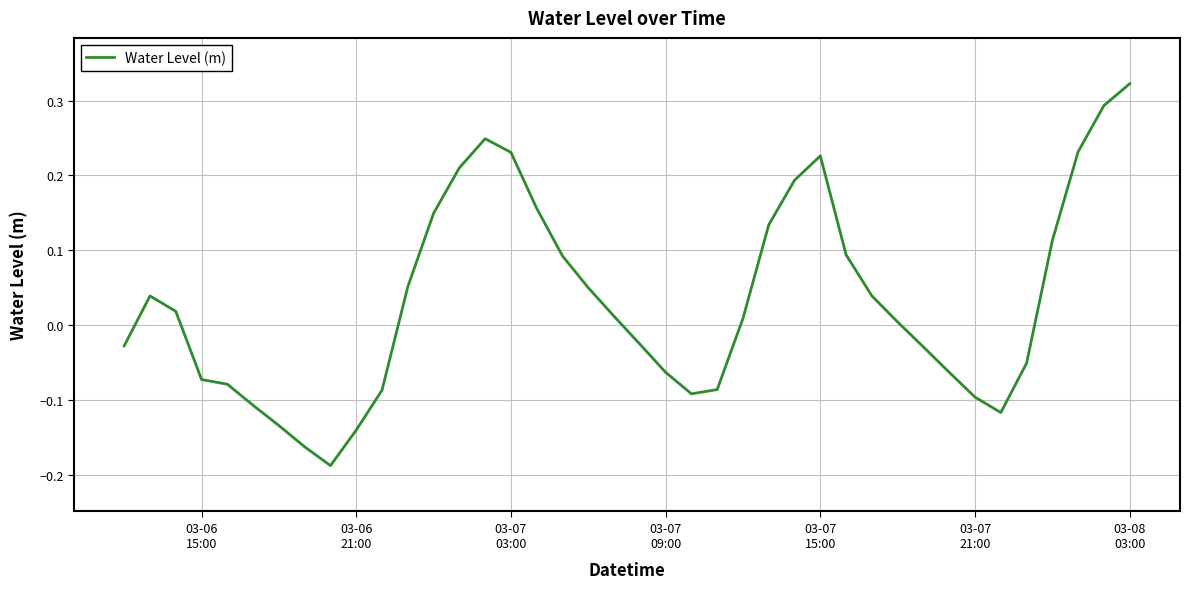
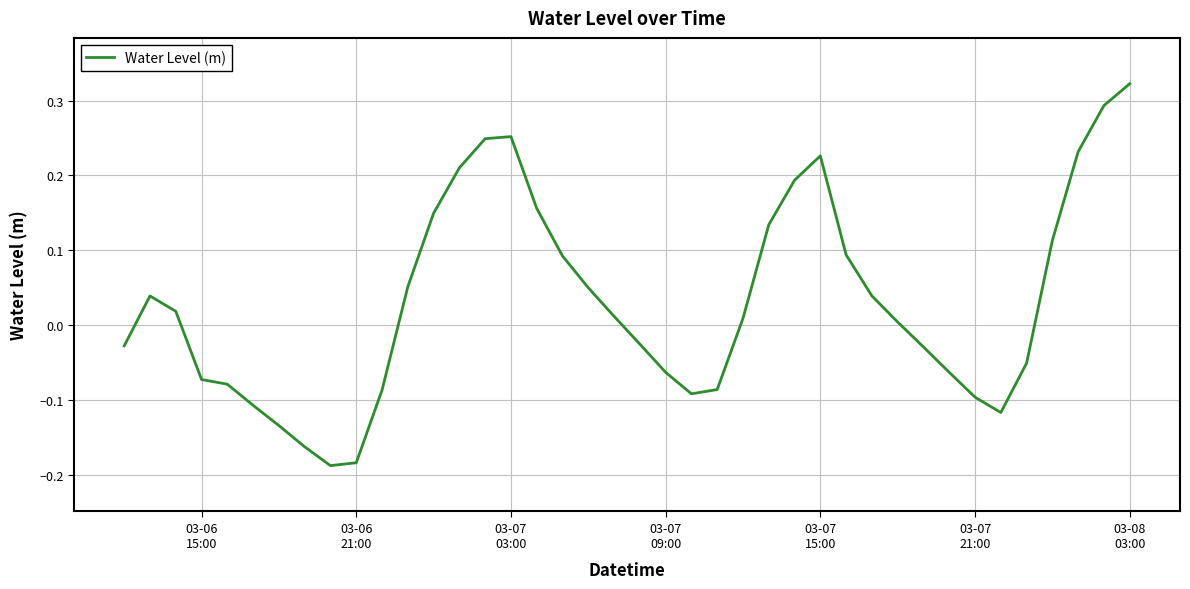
03-06 21:00: -0.14 -> -0.18
03-07 03:00: 0.23 -> 0.25
